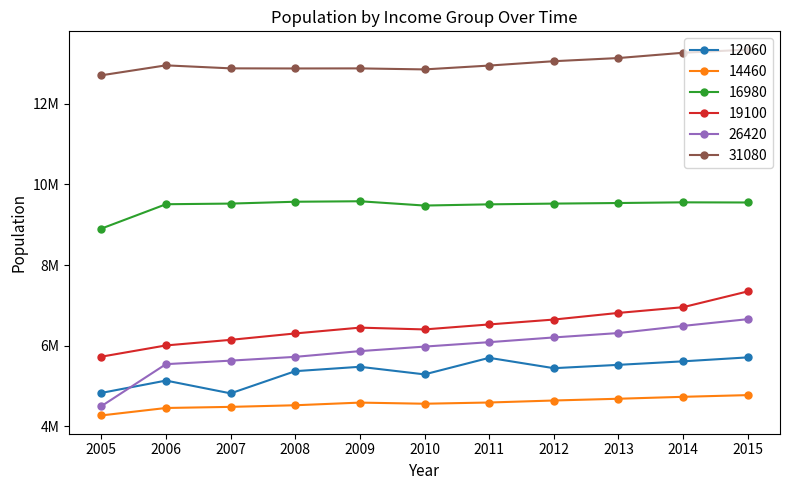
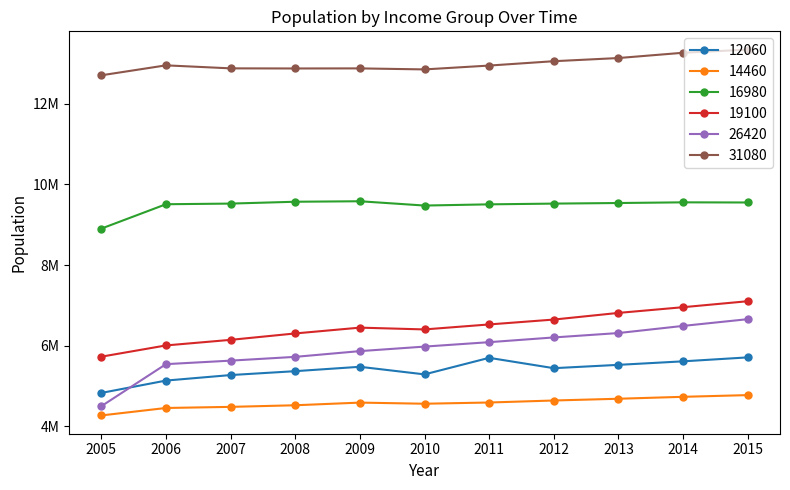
12060, 2007: 4800000 -> 5300000
19100, 2015: 7300000 -> 7100000
